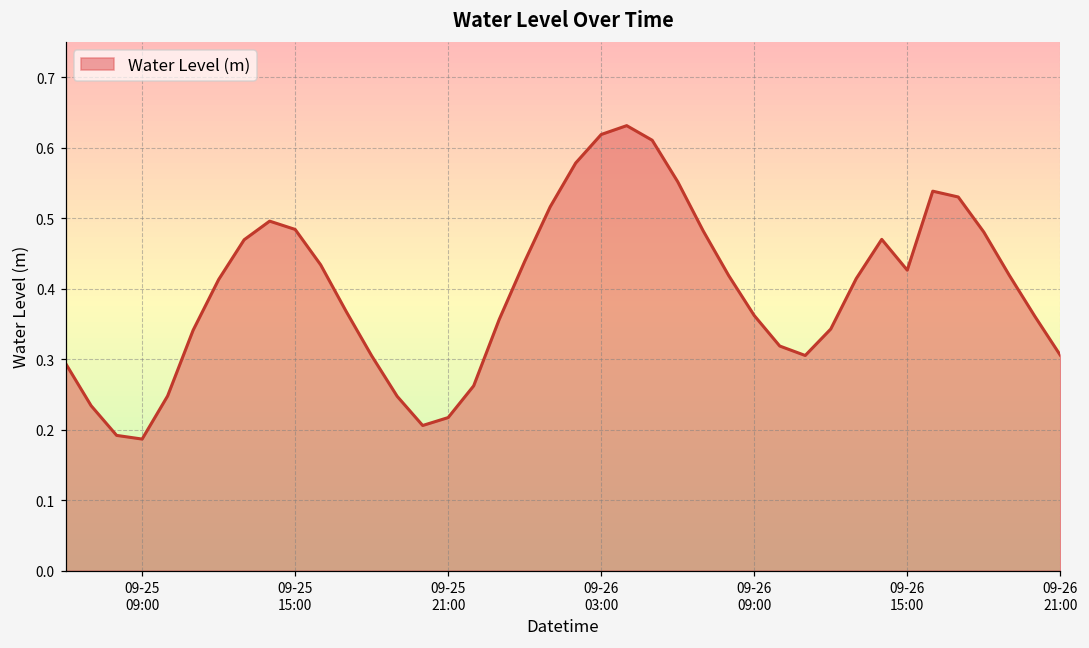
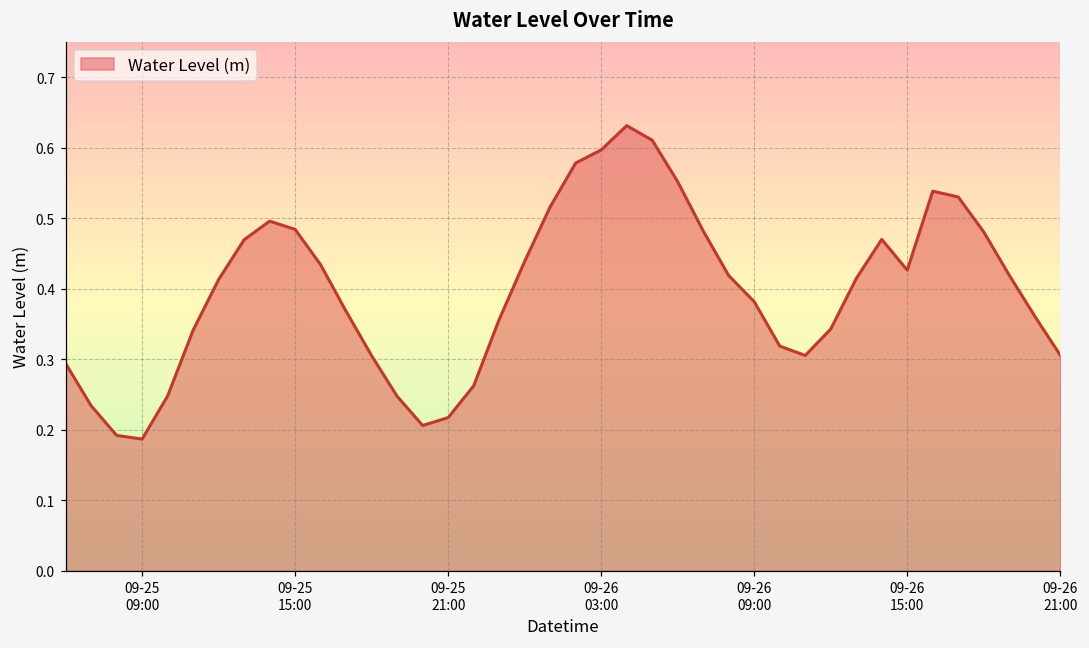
09-26 03:00: 0.62 -> 0.60
09-26 09:00: 0.36 -> 0.38
